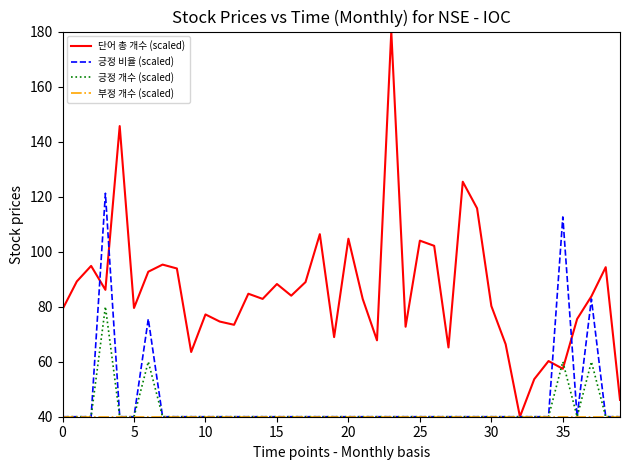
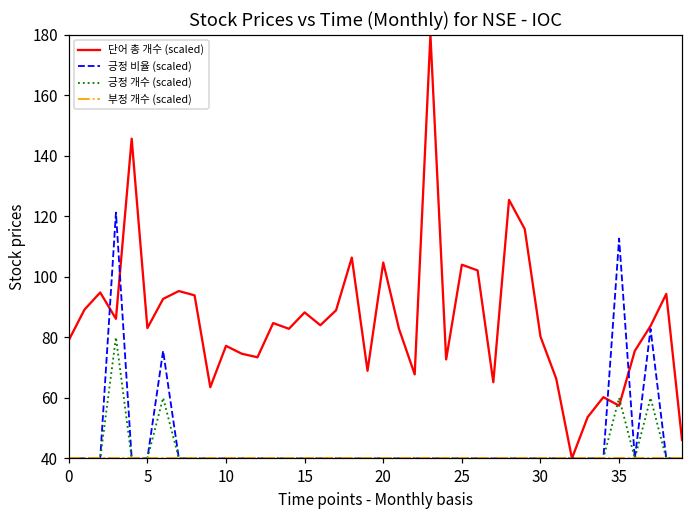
단어 총 개수 (scaled), 5: 80 -> 83
